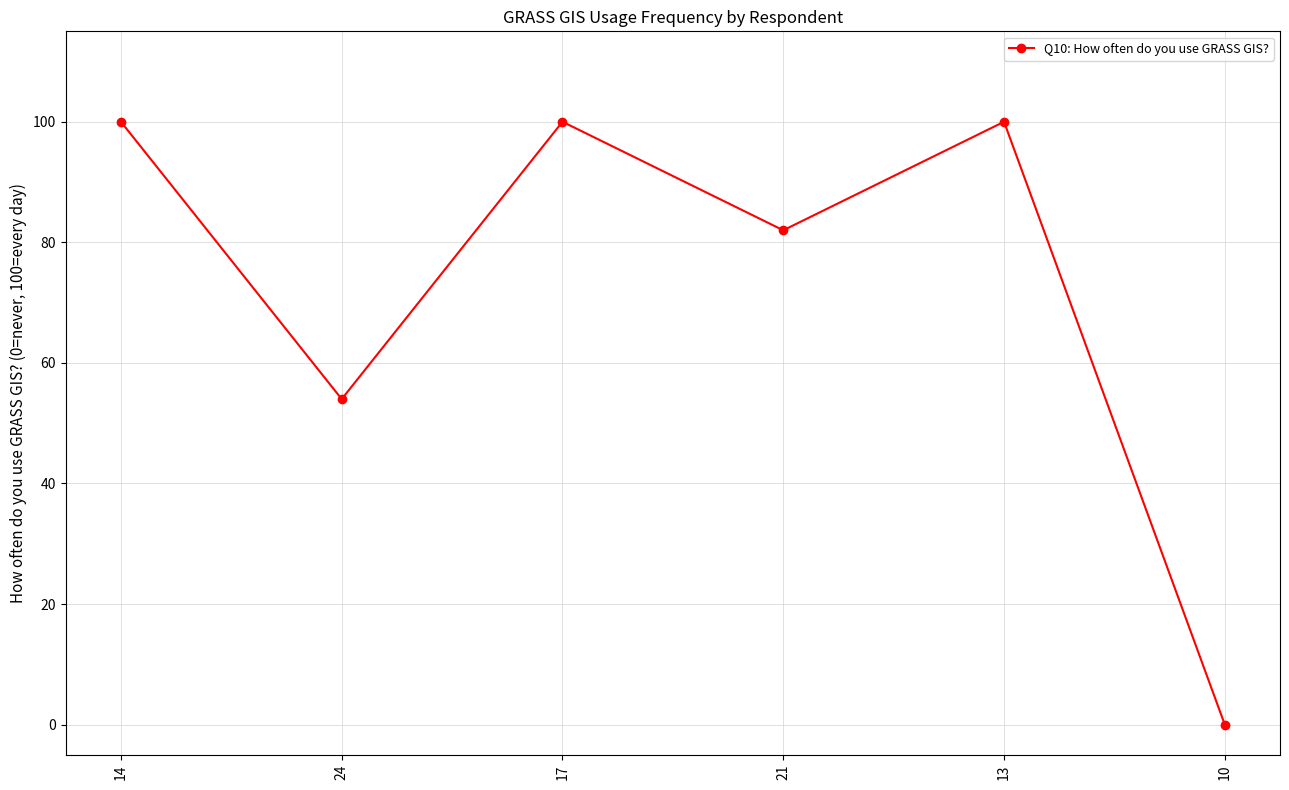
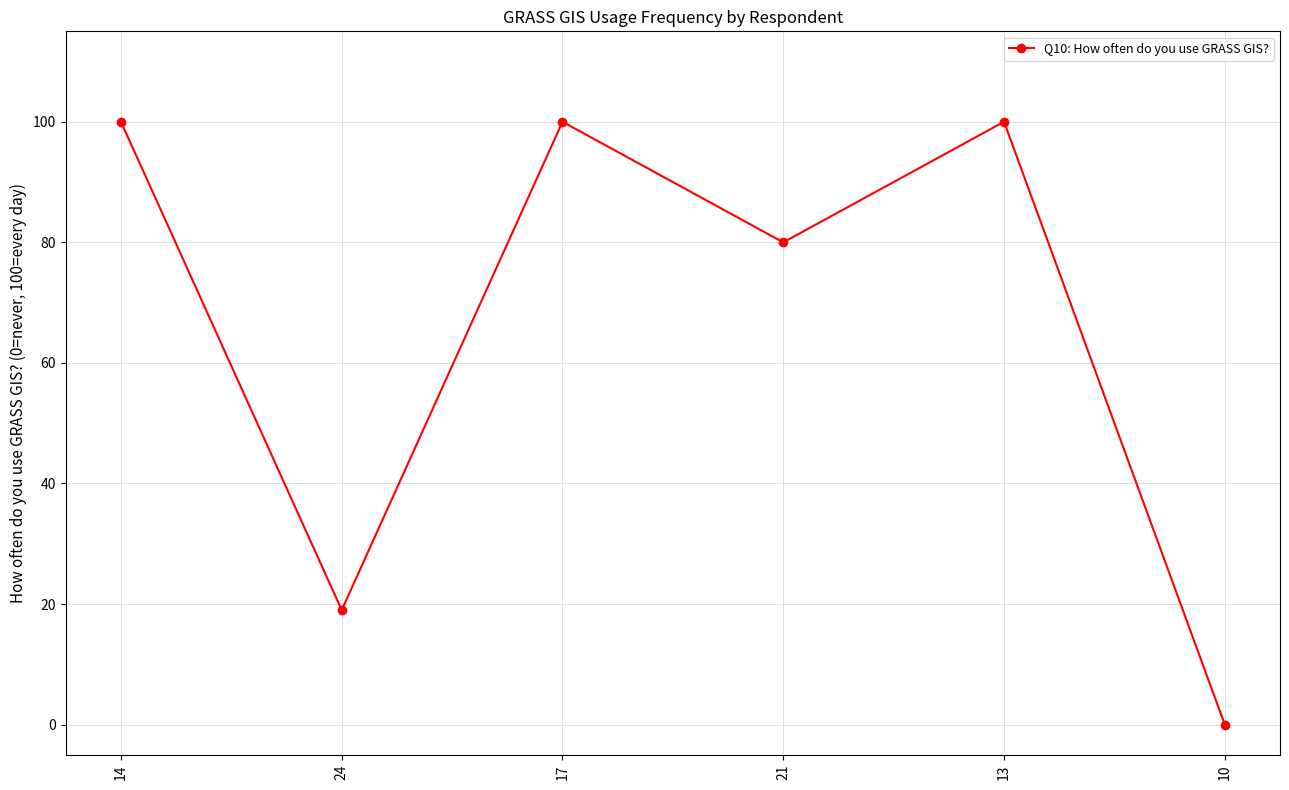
24: 54 -> 19
21: 82 -> 80
